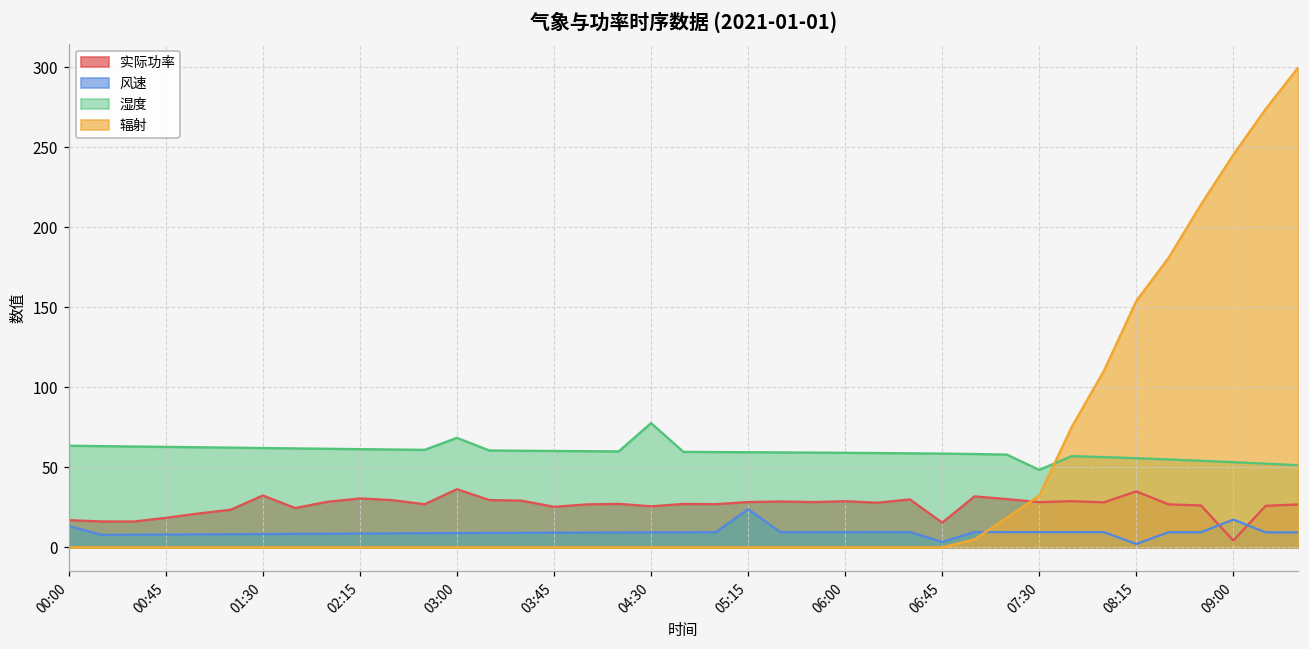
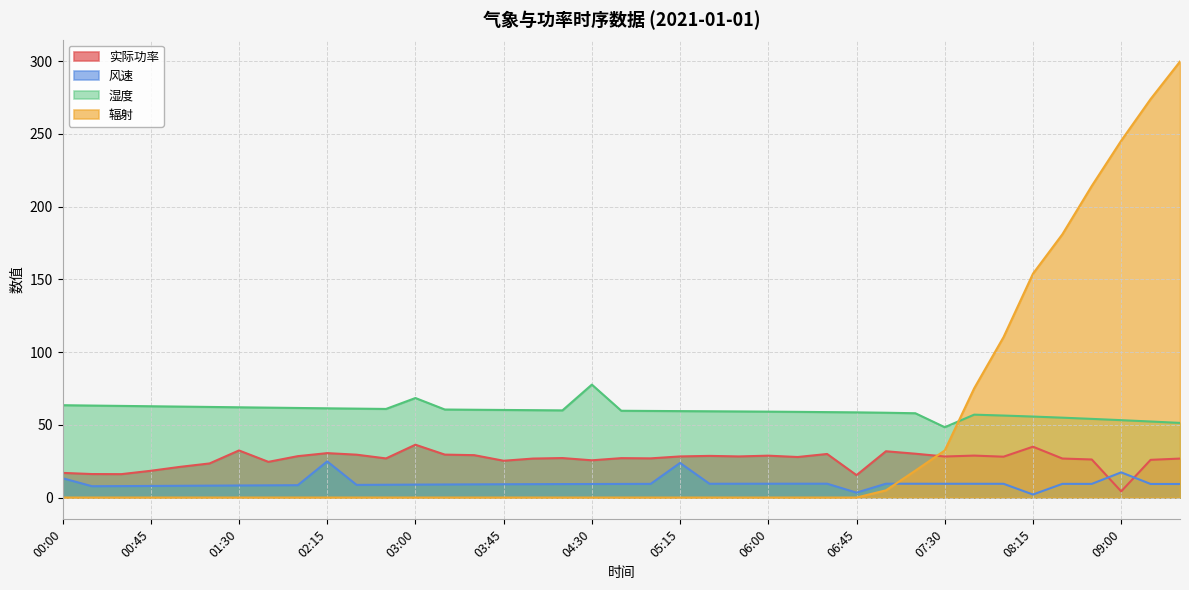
风速, 02:15: 9 -> 25
